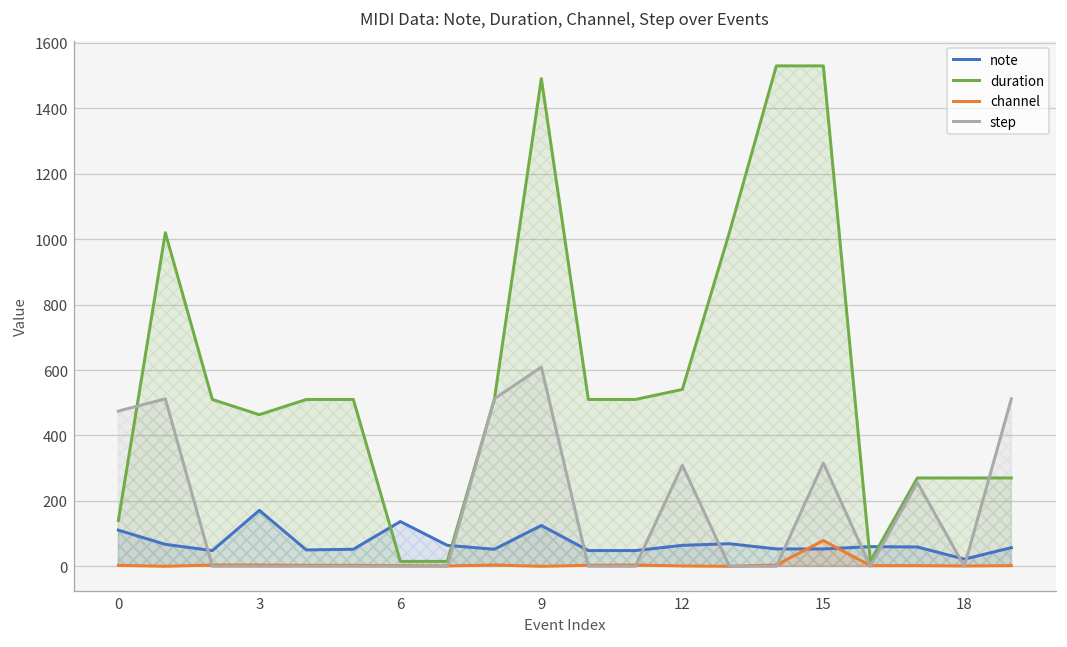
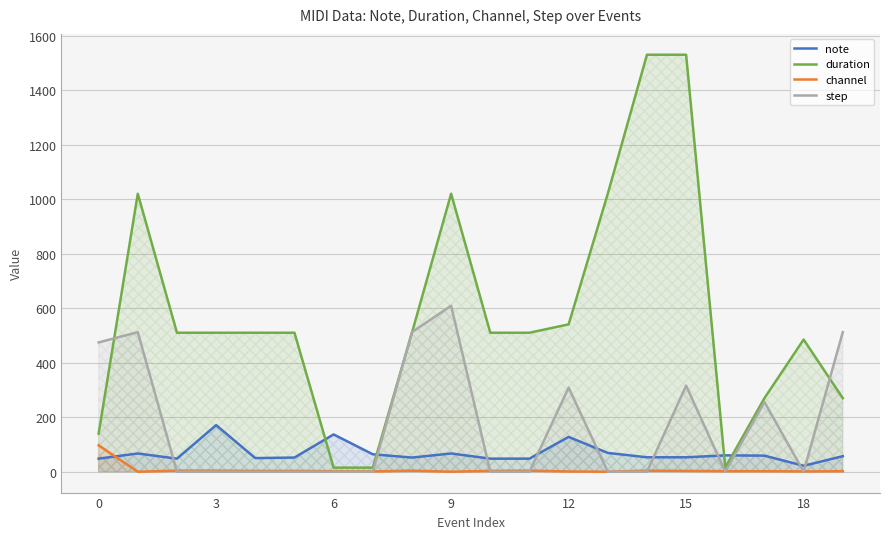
note, 0: 110 -> 50
channel, 0: 0 -> 100
duration, 3: 460 -> 510
note, 9: 120 -> 70
duration, 9: 1490 -> 1020
note, 12: 60 -> 130
channel, 15: 80 -> 0
duration, 18: 270 -> 490
